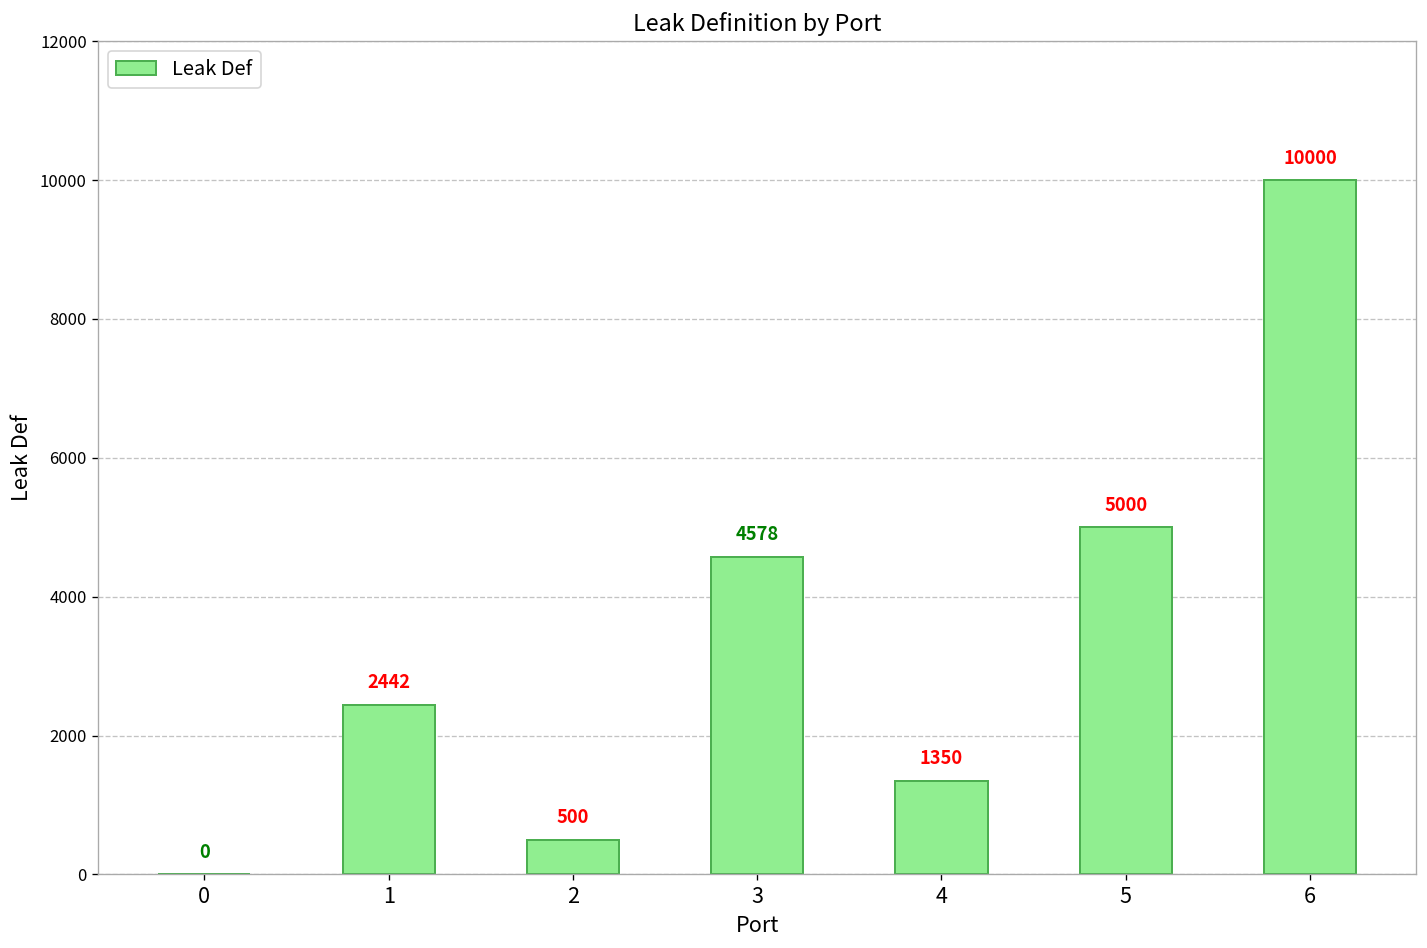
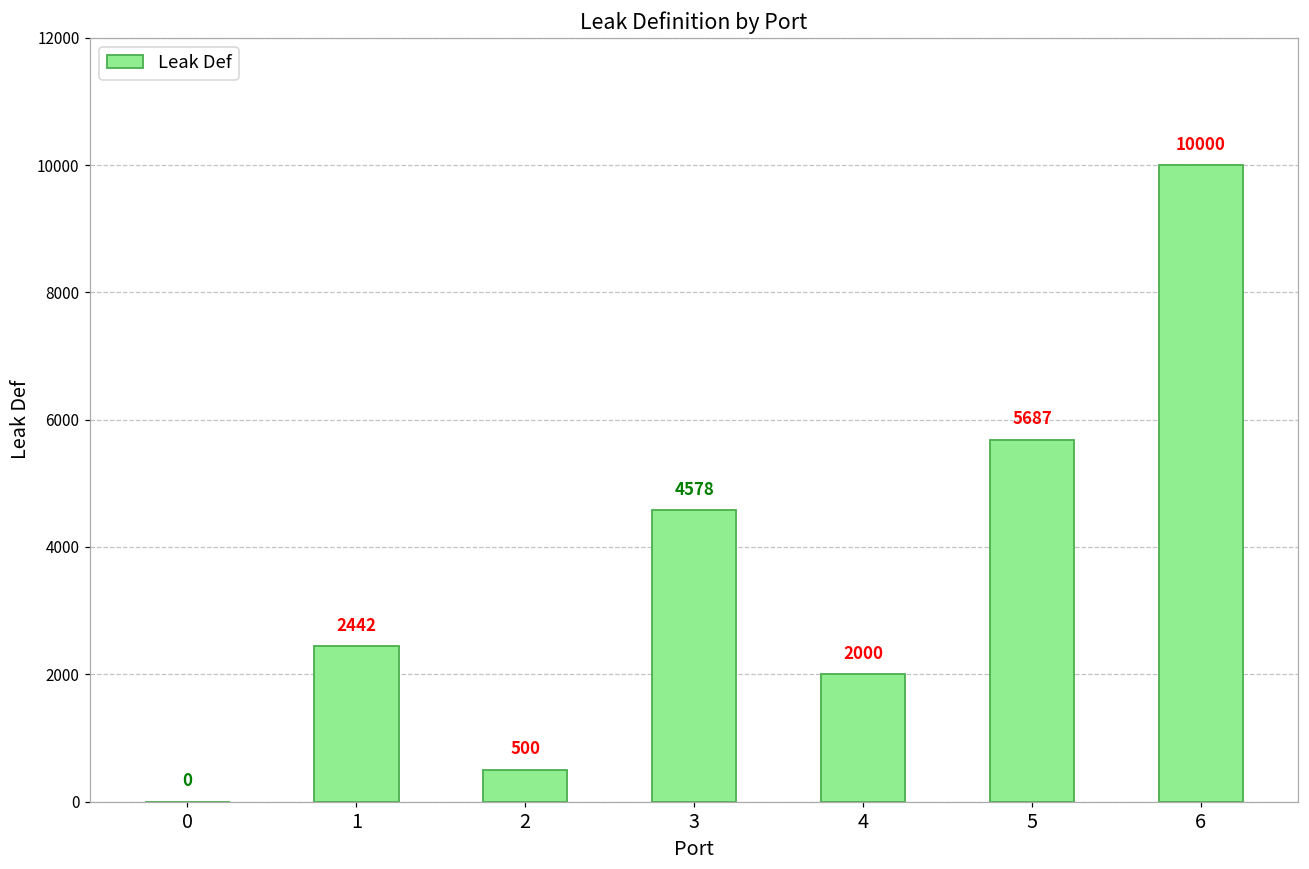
4: 1350 -> 2000
5: 5000 -> 5687
